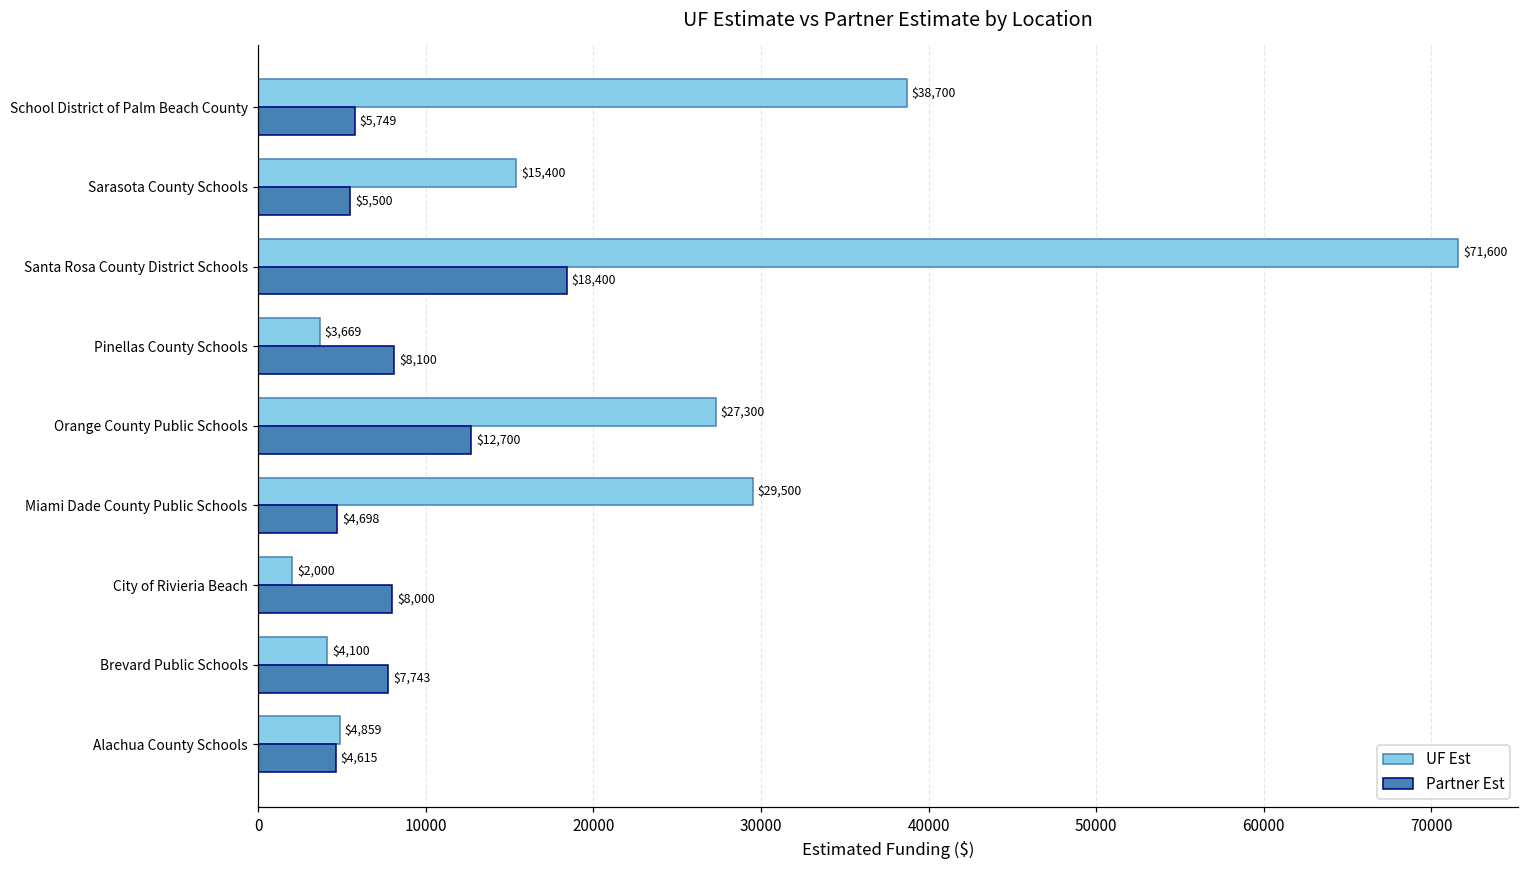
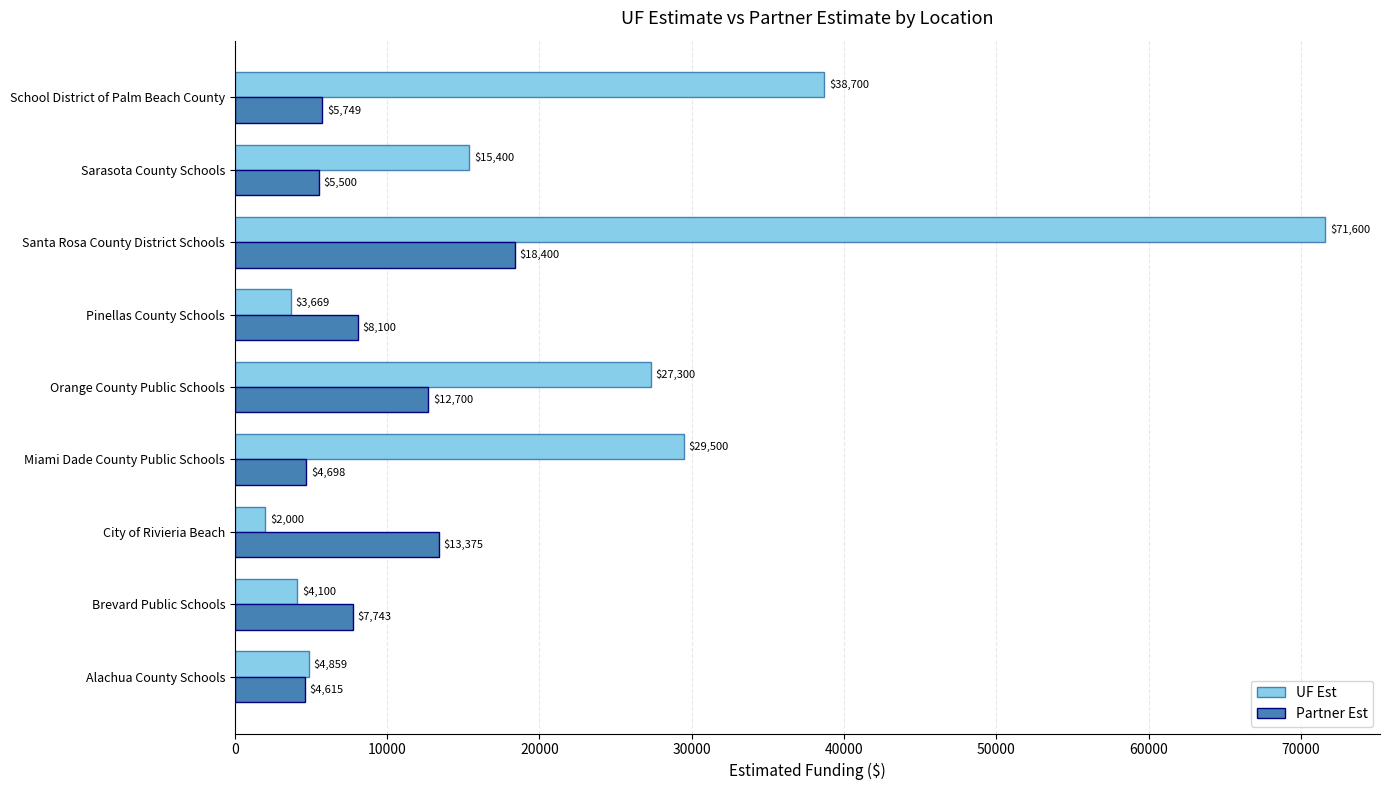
Partner Est, City of Rivieria Beach: $8,000 -> $13,375
